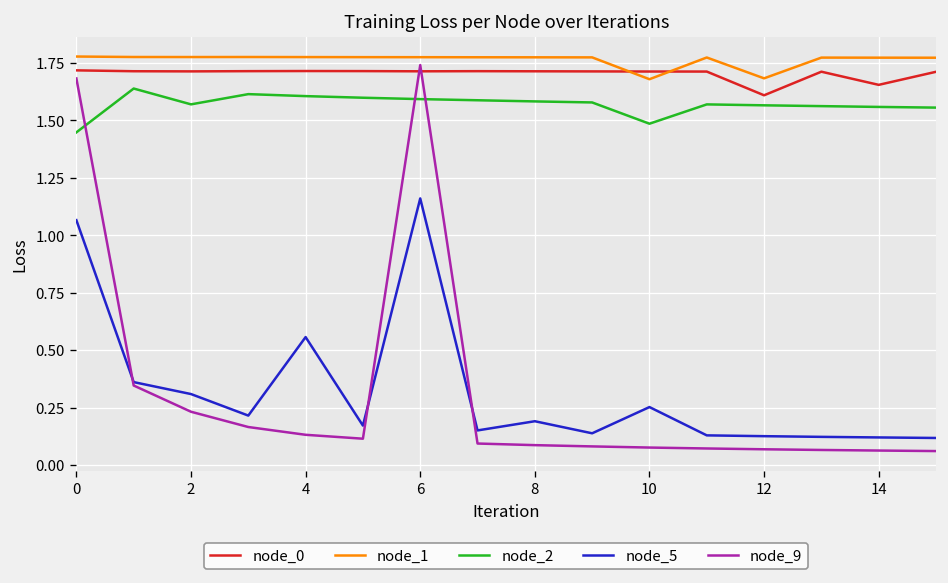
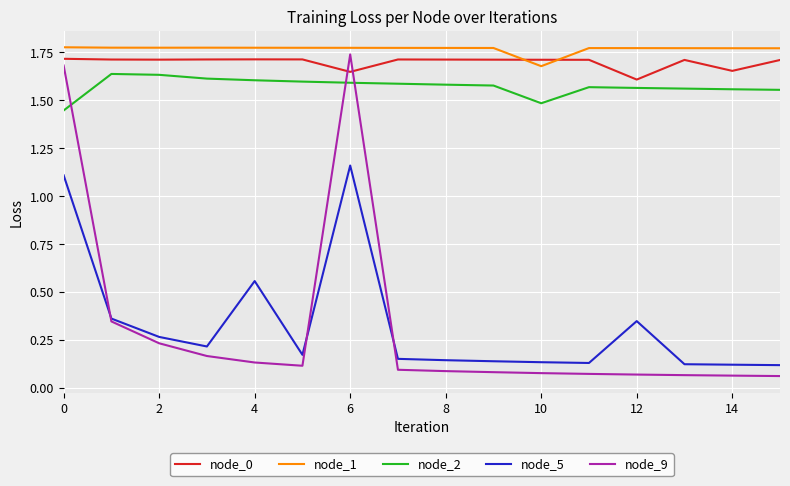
node_5, 0: 1.07 -> 1.11
node_2, 2: 1.57 -> 1.63
node_5, 2: 0.31 -> 0.27
node_0, 6: 1.71 -> 1.65
node_5, 8: 0.19 -> 0.14
node_5, 10: 0.25 -> 0.13
node_1, 12: 1.68 -> 1.77
node_5, 12: 0.13 -> 0.35
